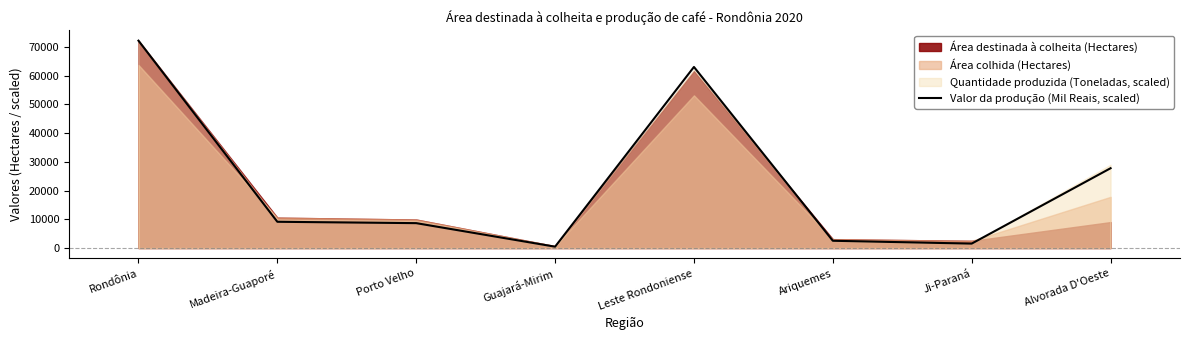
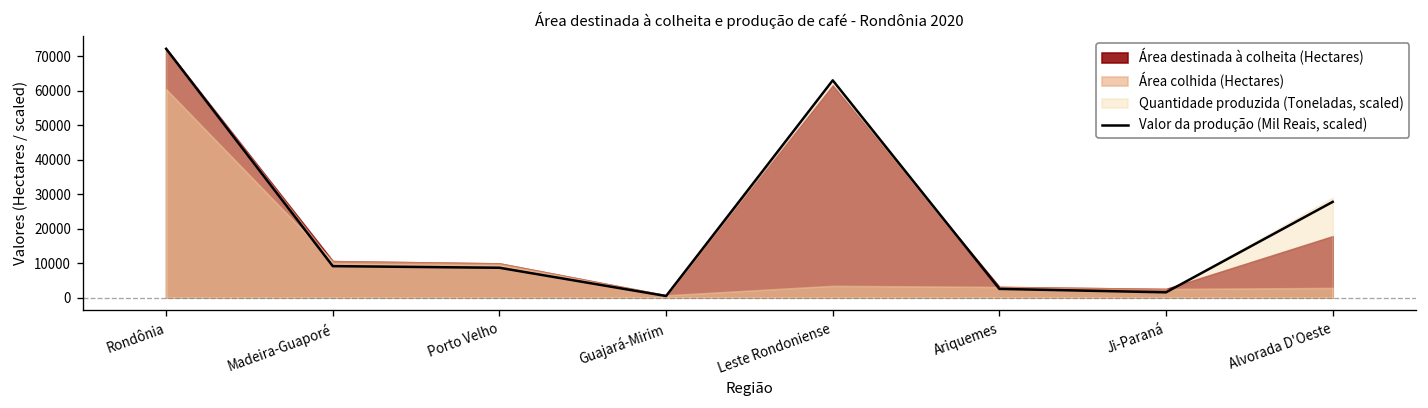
Área colhida (Hectares), Rondônia: 64000 -> 60000
Área colhida (Hectares), Leste Rondoniense: 53000 -> 3000
Área destinada à colheita (Hectares), Alvorada D'Oeste: 9000 -> 18000
Área colhida (Hectares), Alvorada D'Oeste: 18000 -> 3000
